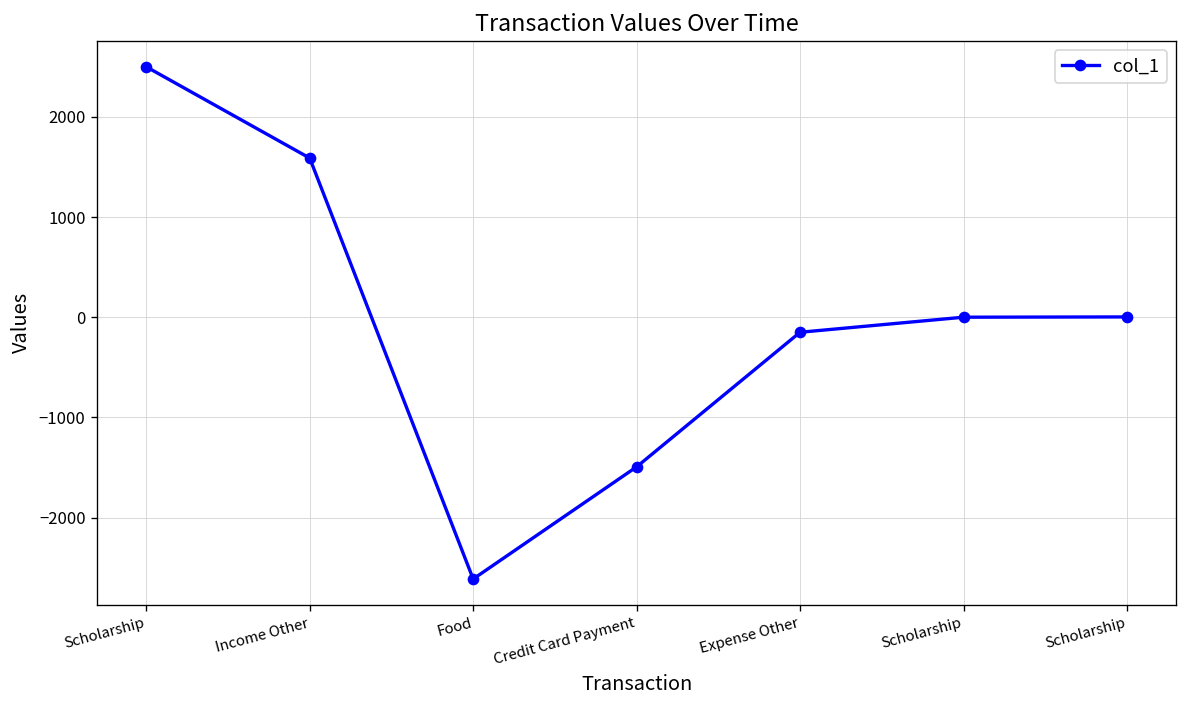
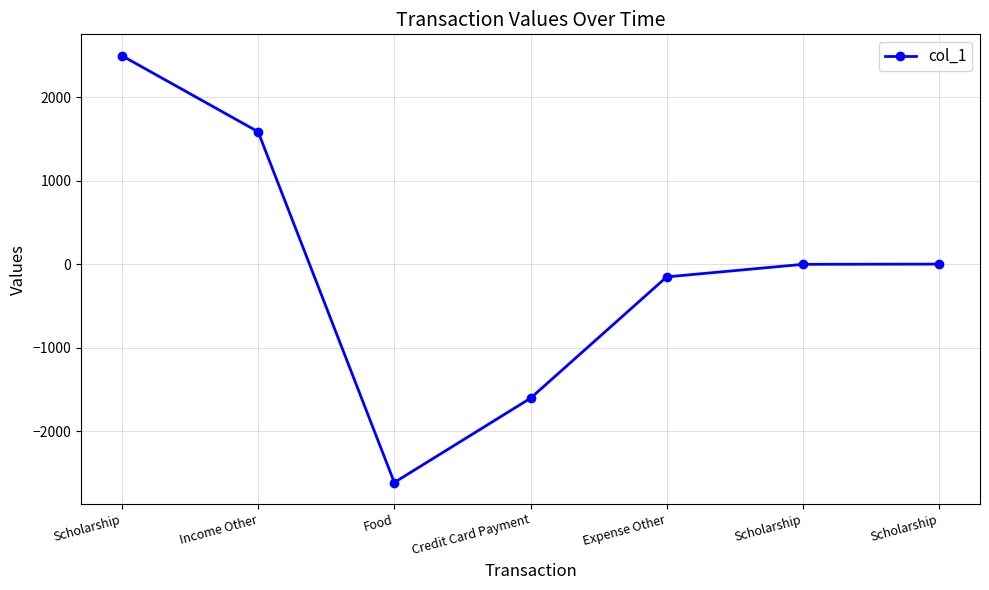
Credit Card Payment: -1500 -> -1600
